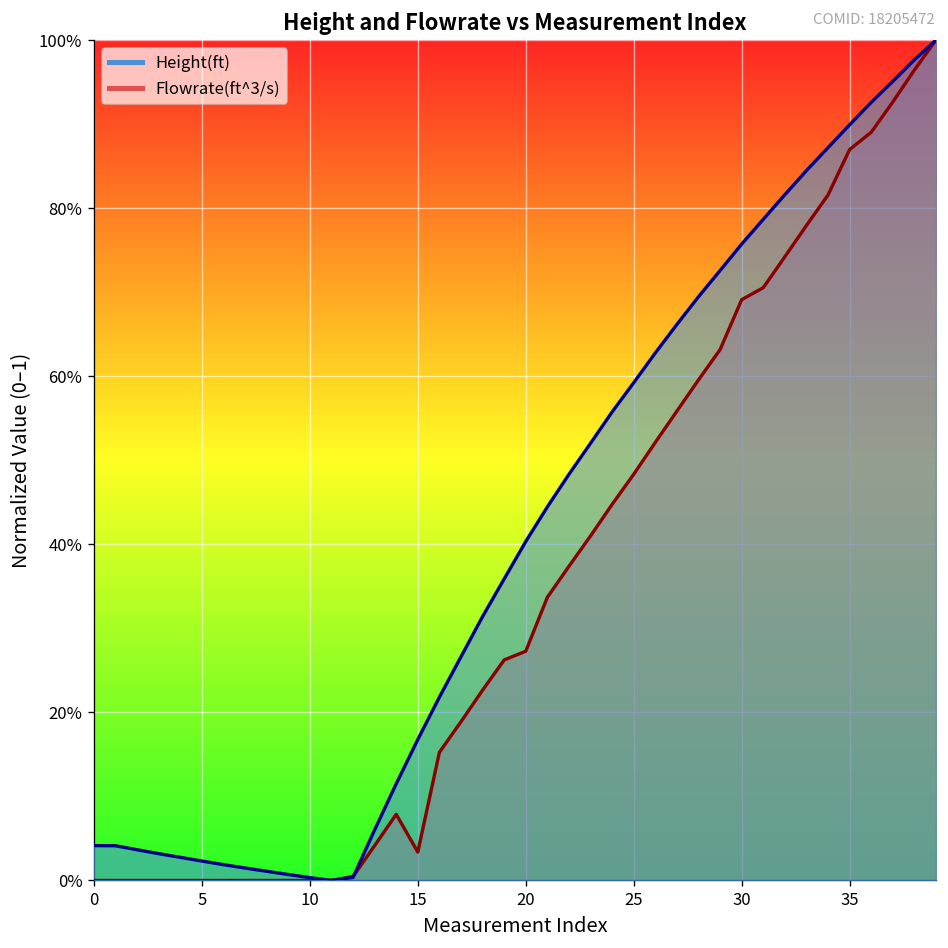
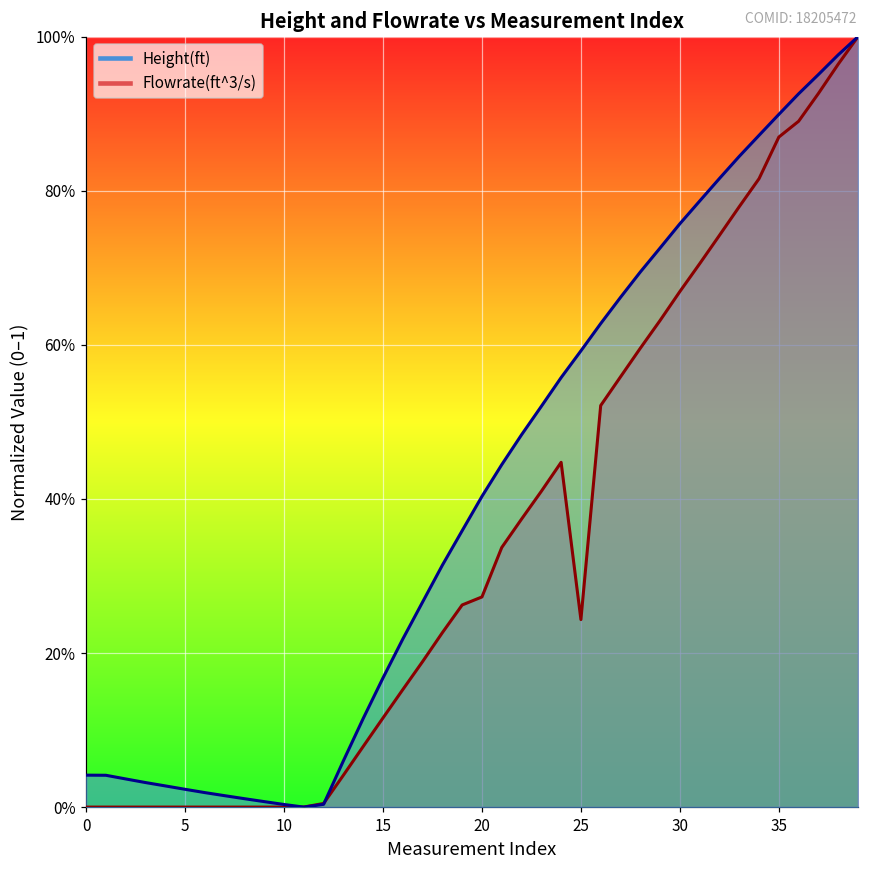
Flowrate(ft^3/s), 15: 3% -> 12%
Flowrate(ft^3/s), 25: 48% -> 24%
Flowrate(ft^3/s), 30: 69% -> 67%
